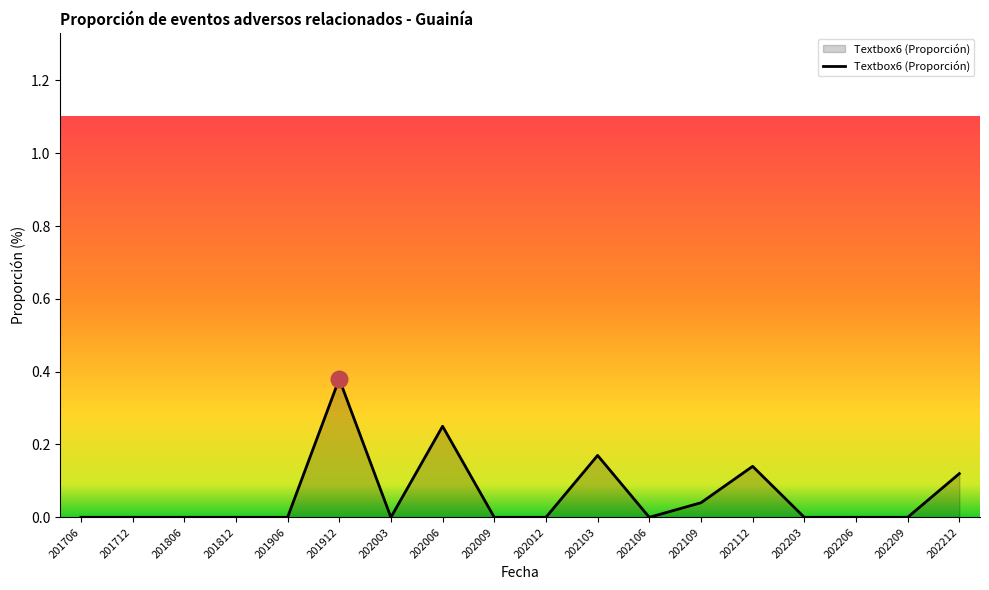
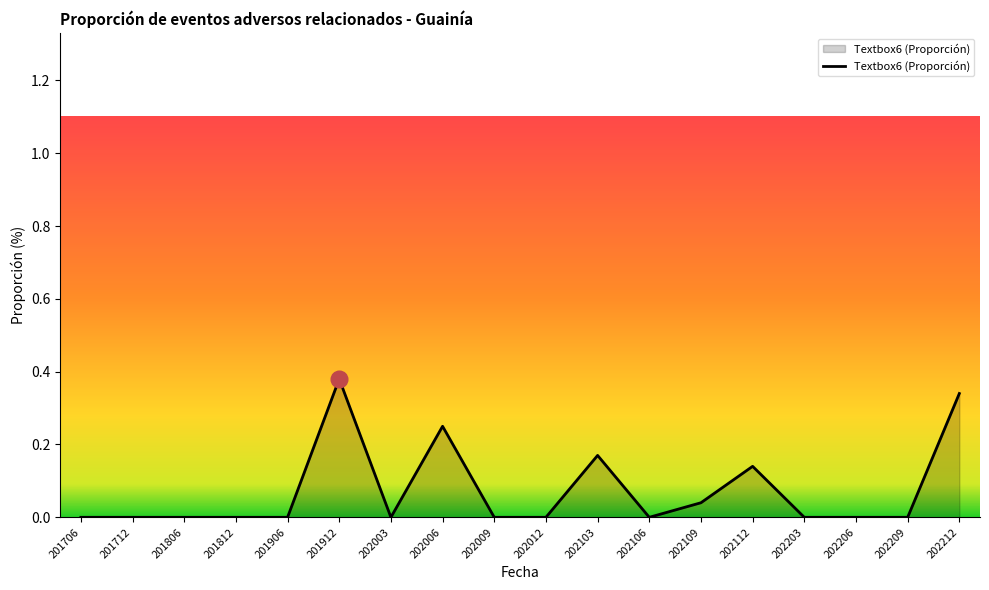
Textbox6 (Proporción), 202212: 0.12 -> 0.34
